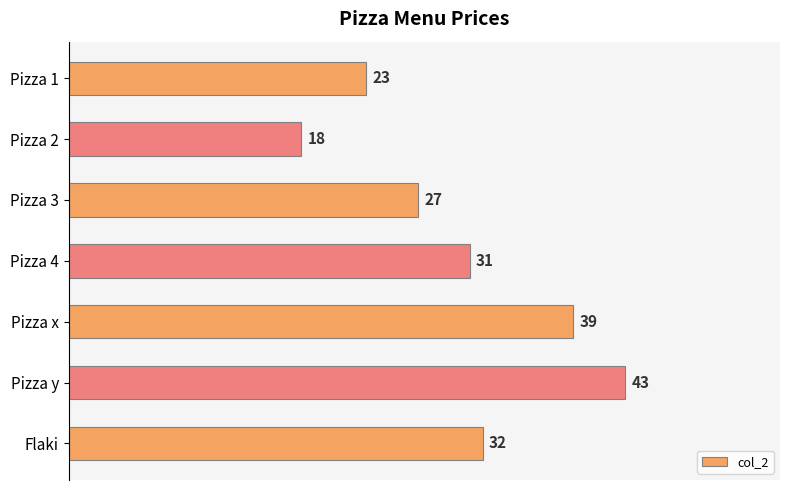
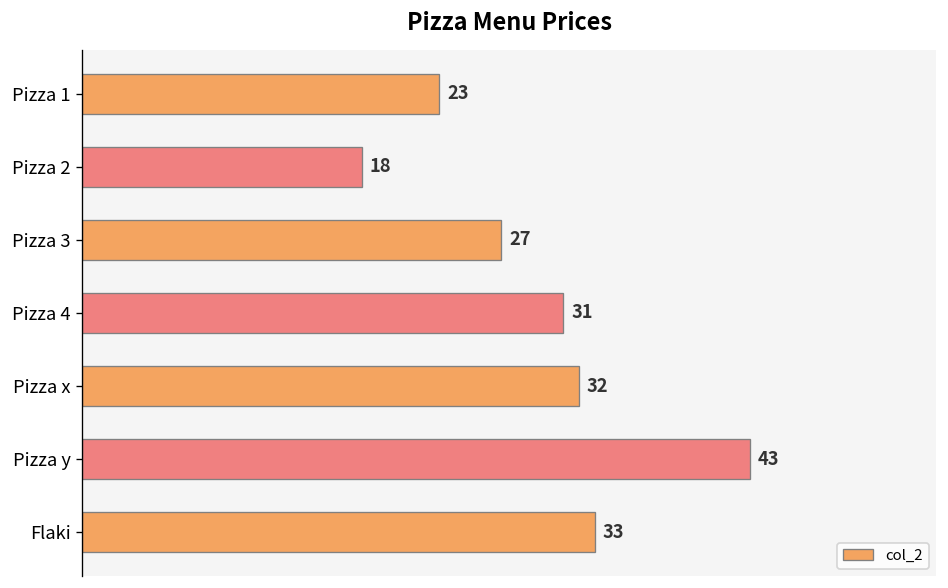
Pizza x: 39 -> 32
Flaki: 32 -> 33
